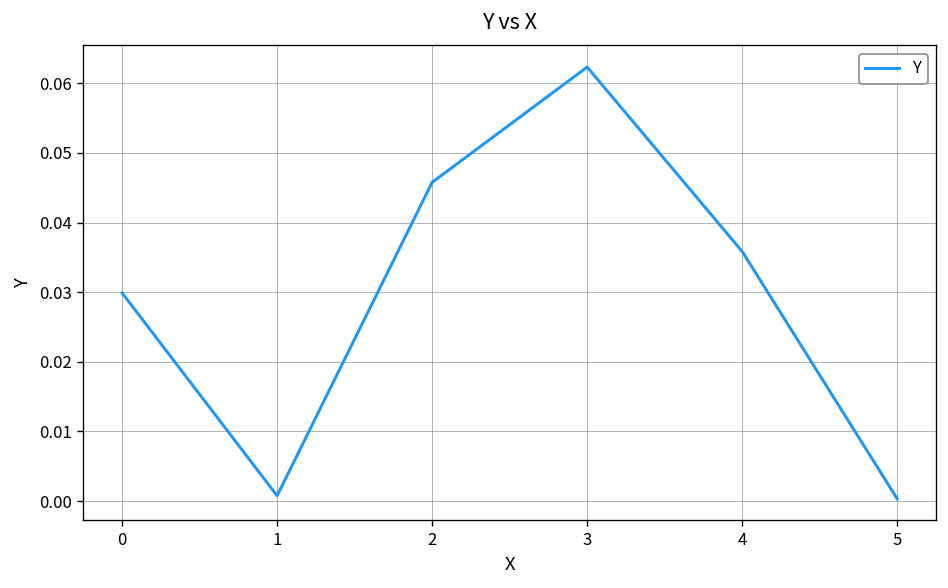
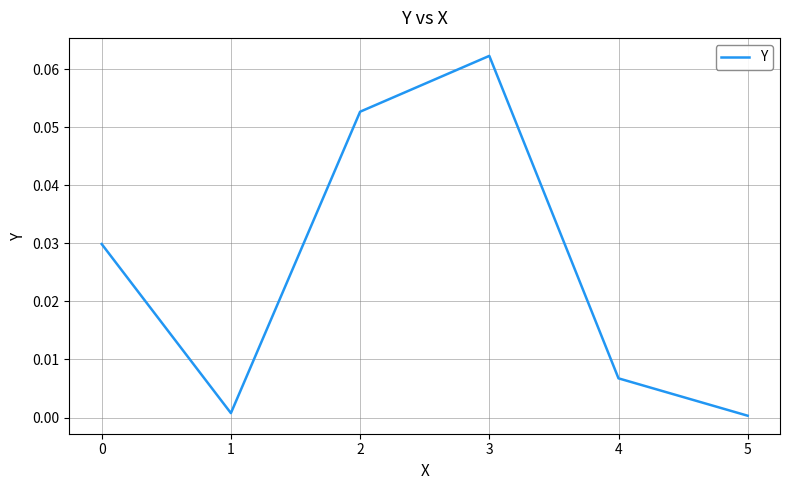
2: 0.046 -> 0.053
4: 0.036 -> 0.007
